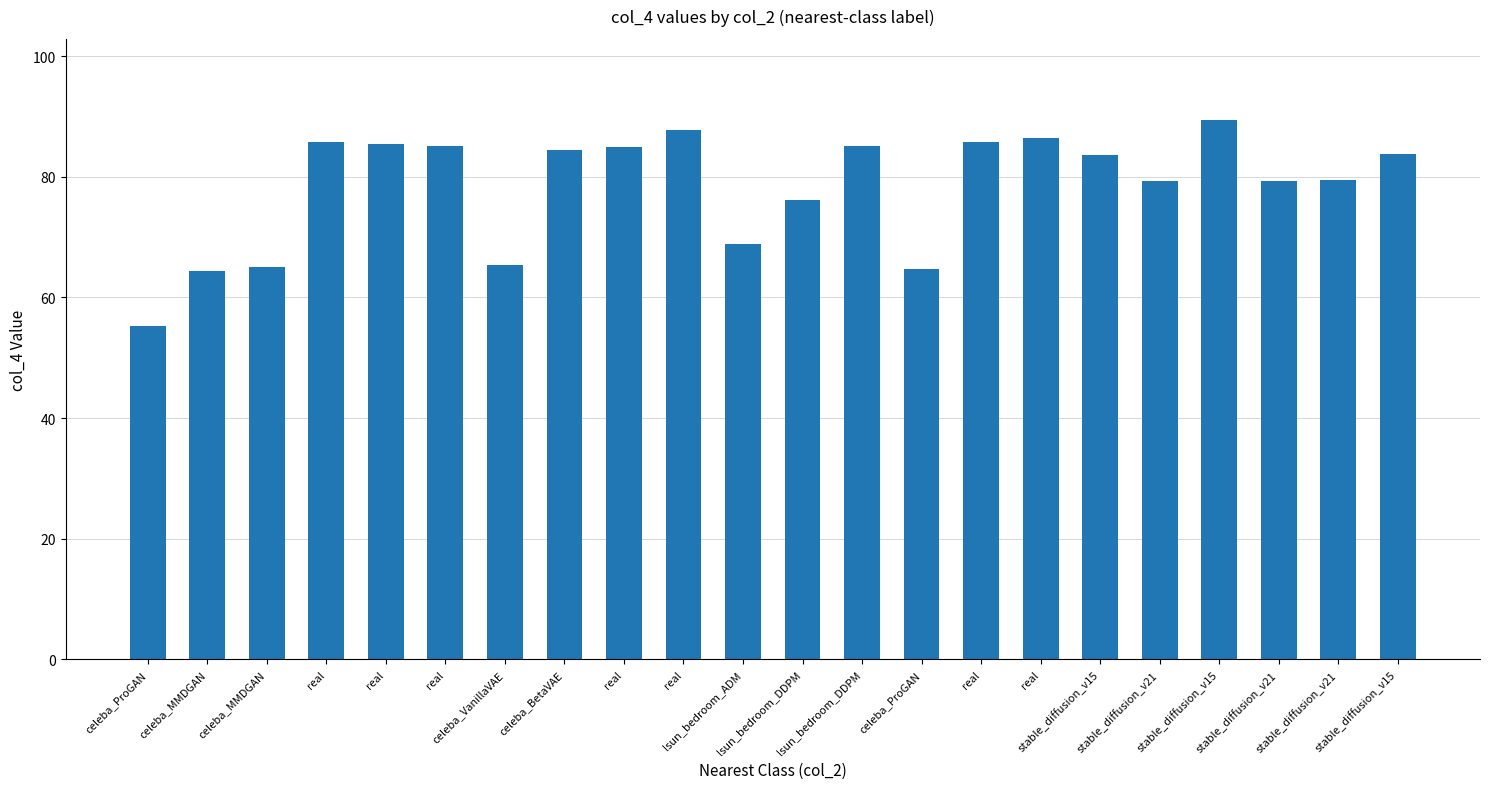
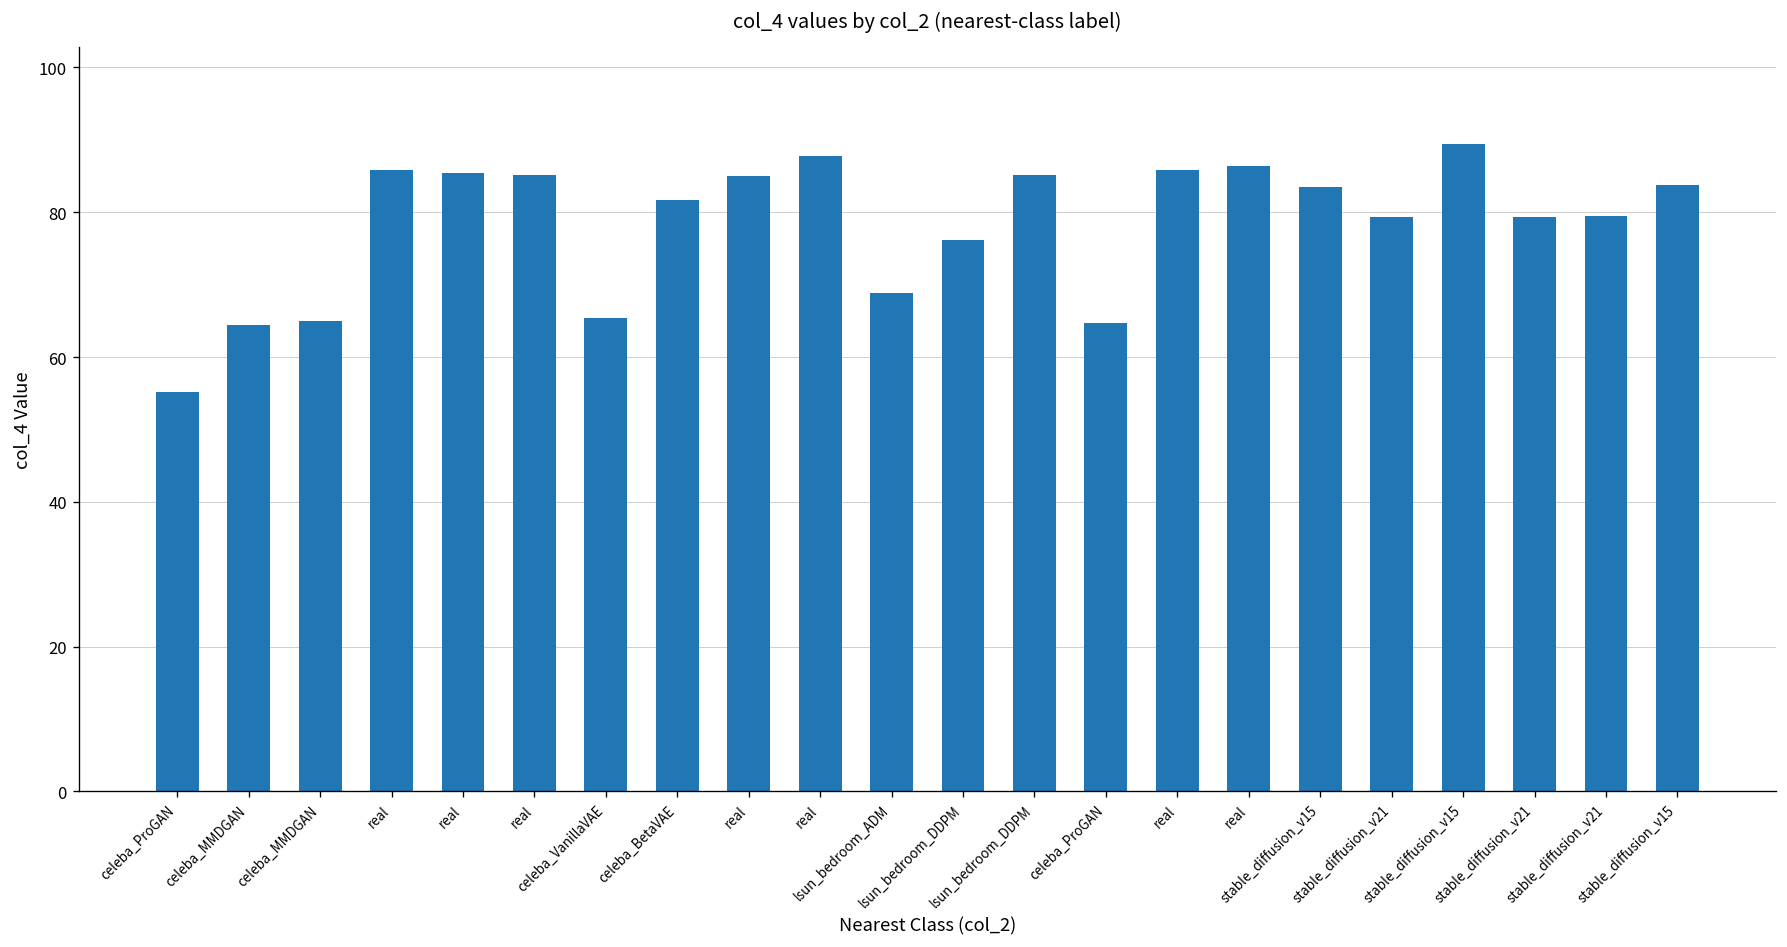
celeba_BetaVAE: 85 -> 82
